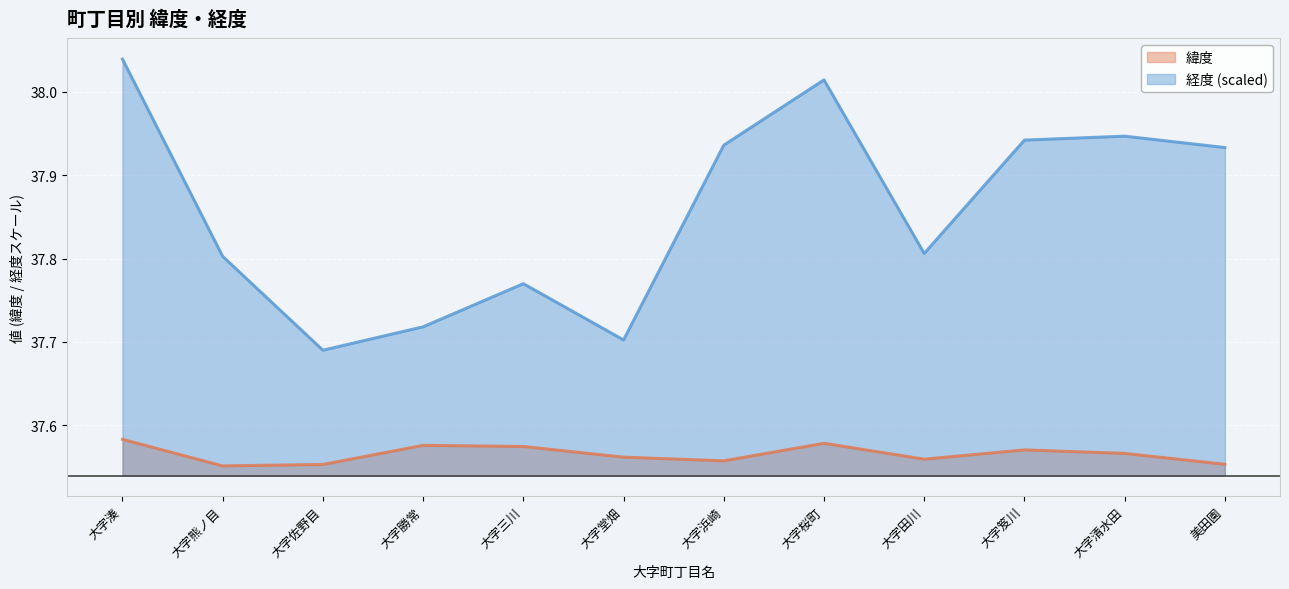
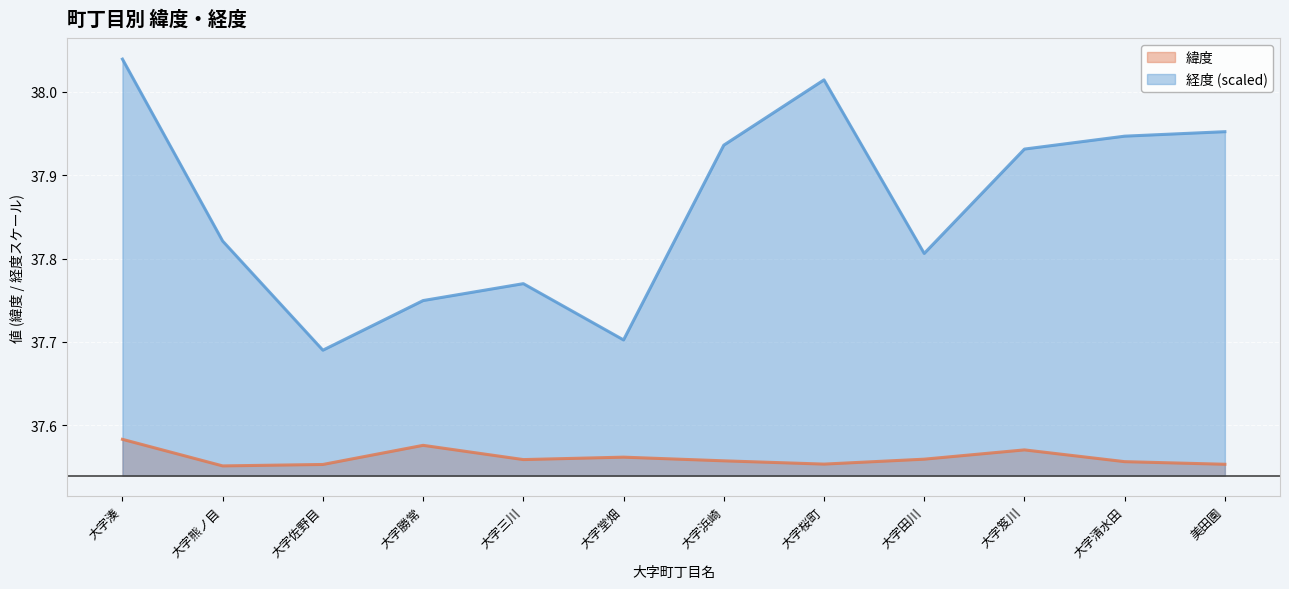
経度 (scaled), 大字熊ノ目: 37.80 -> 37.82
経度 (scaled), 大字勝常: 37.72 -> 37.75
緯度, 大字三川: 37.57 -> 37.56
緯度, 大字桜町: 37.58 -> 37.55
経度 (scaled), 大字笈川: 37.94 -> 37.93
緯度, 大字清水田: 37.57 -> 37.56
経度 (scaled), 美田園: 37.93 -> 37.95
